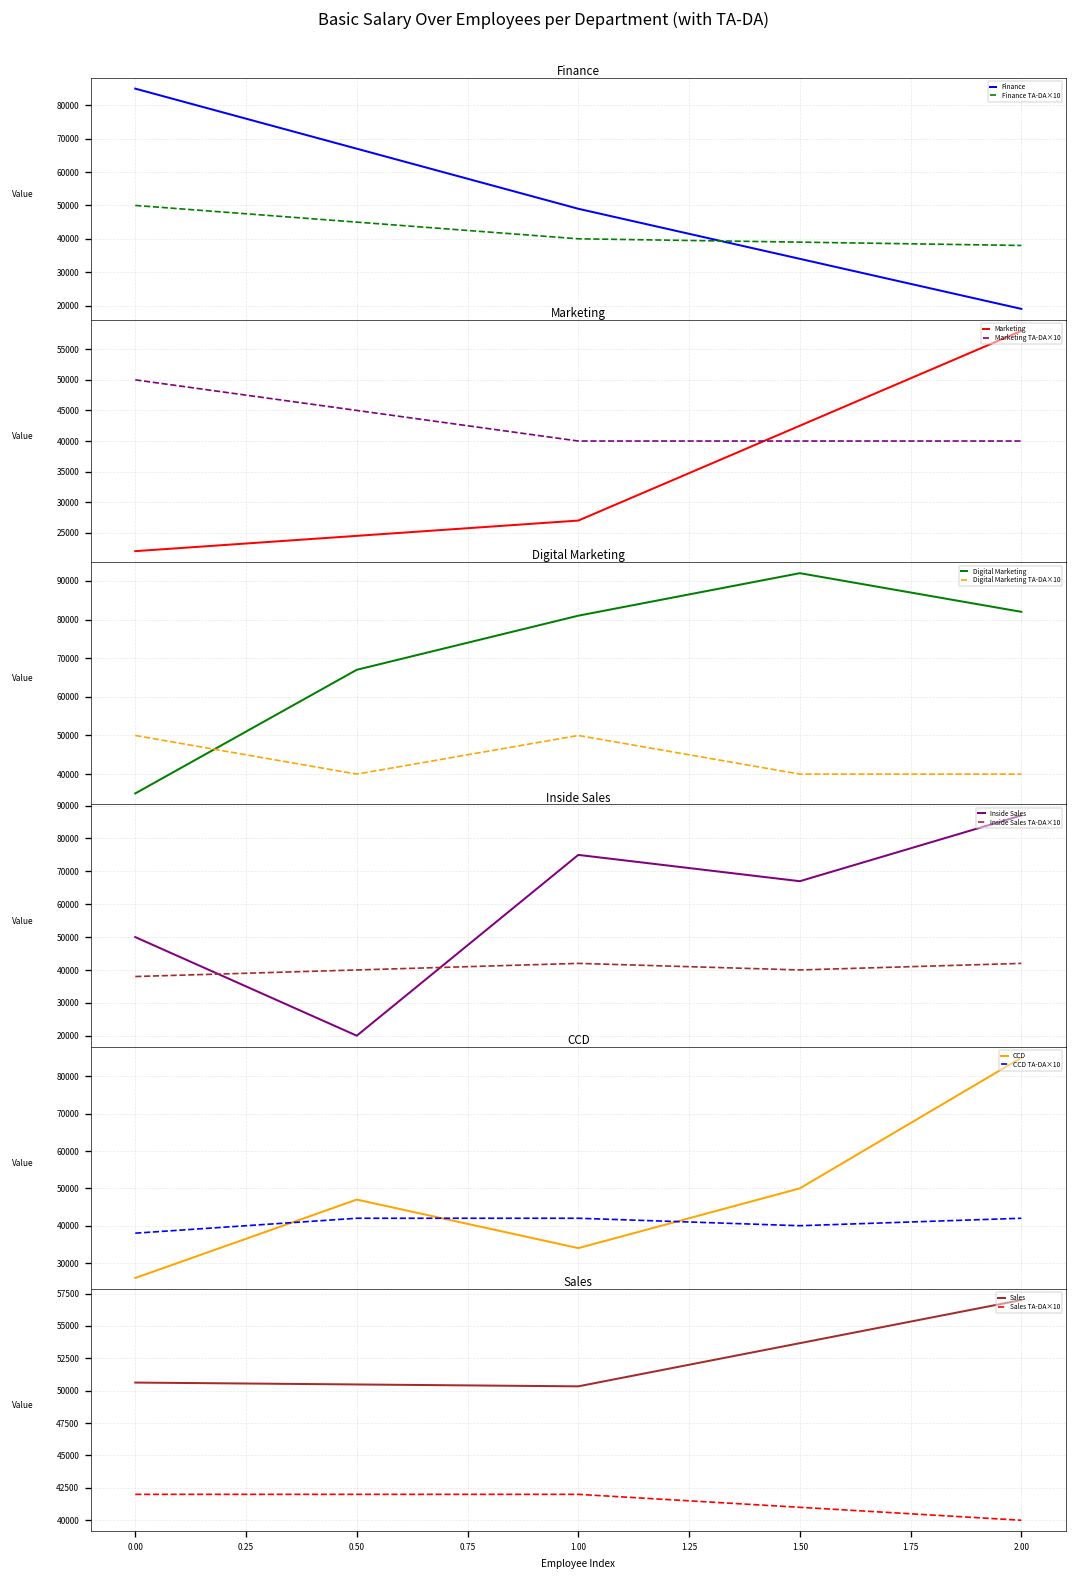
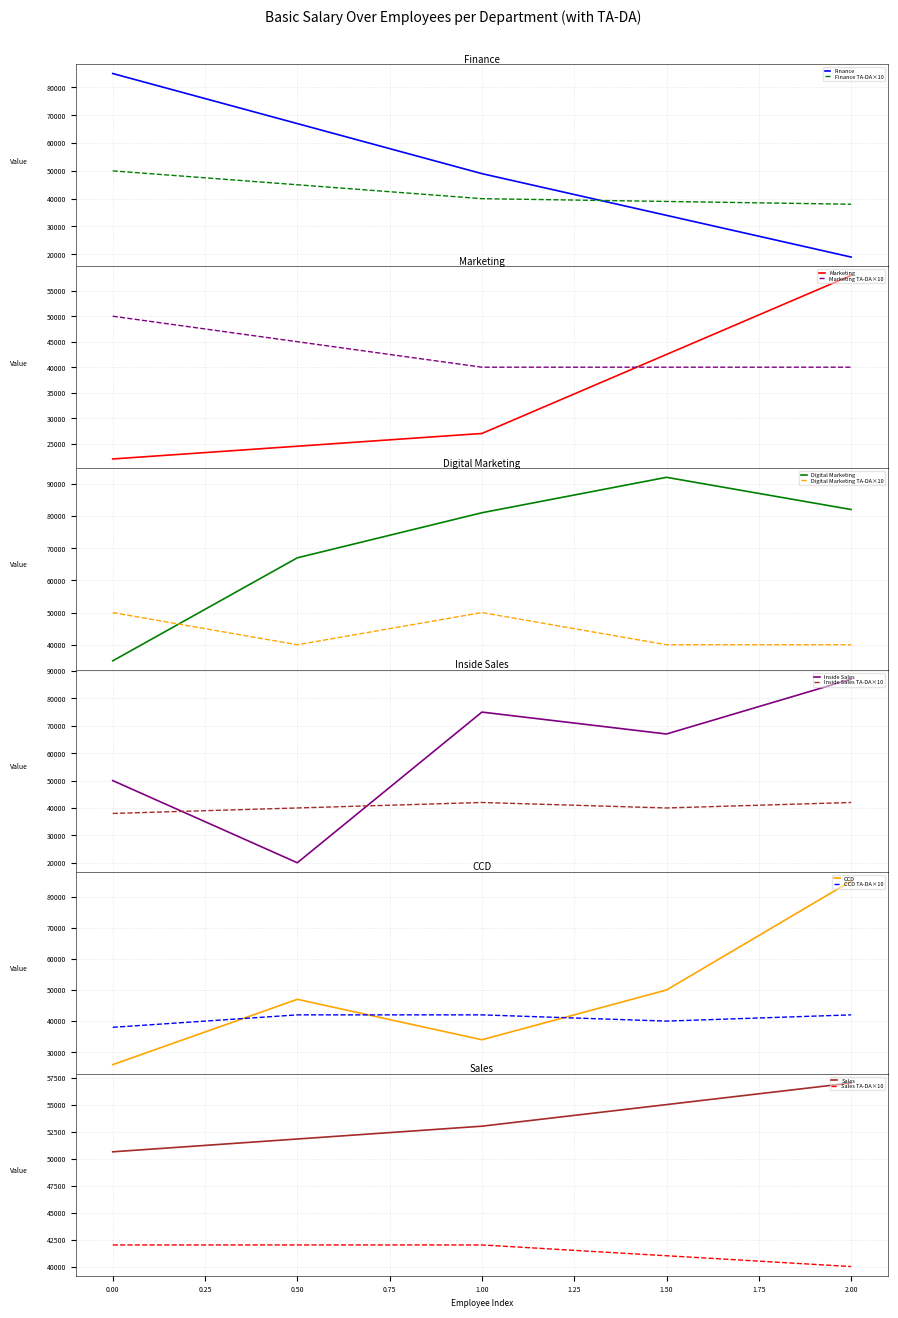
Sales, Sales, 1.00: 50300 -> 53000
